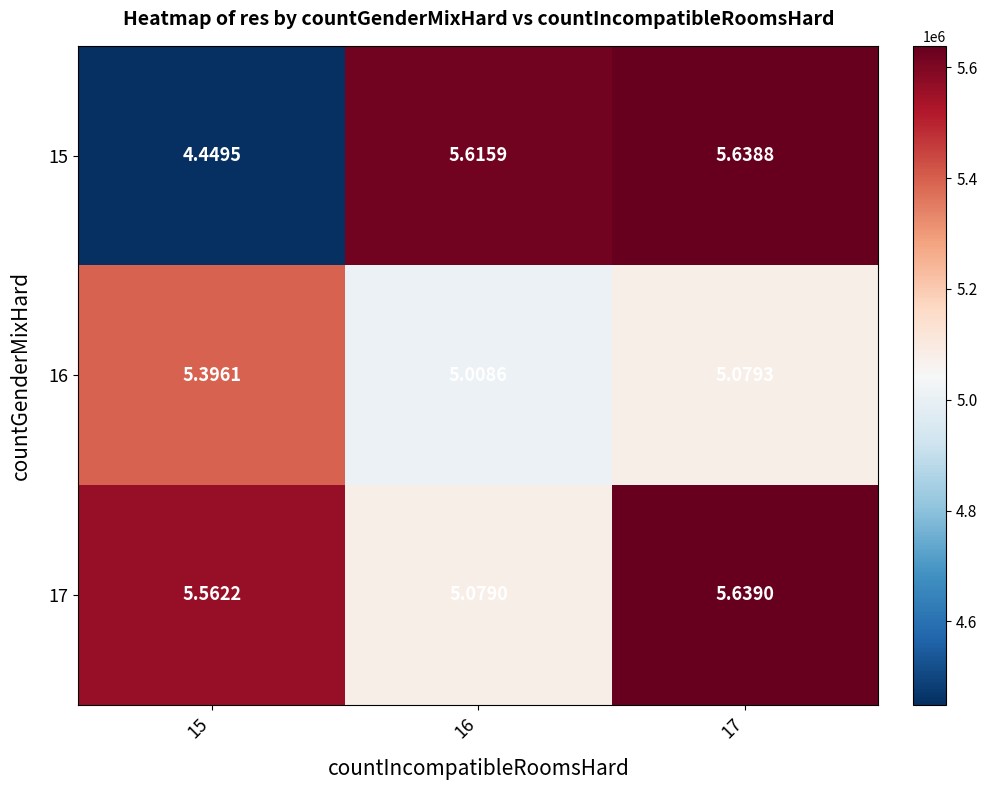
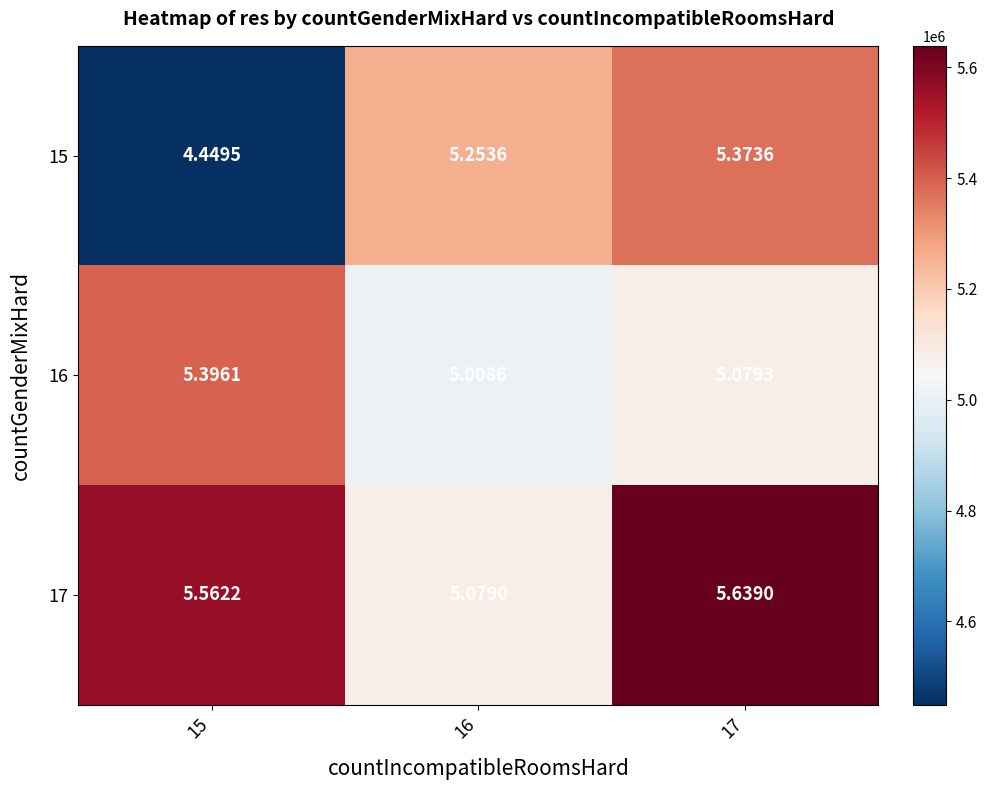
15, 16: 5.6159 -> 5.2536
15, 17: 5.6388 -> 5.3736
